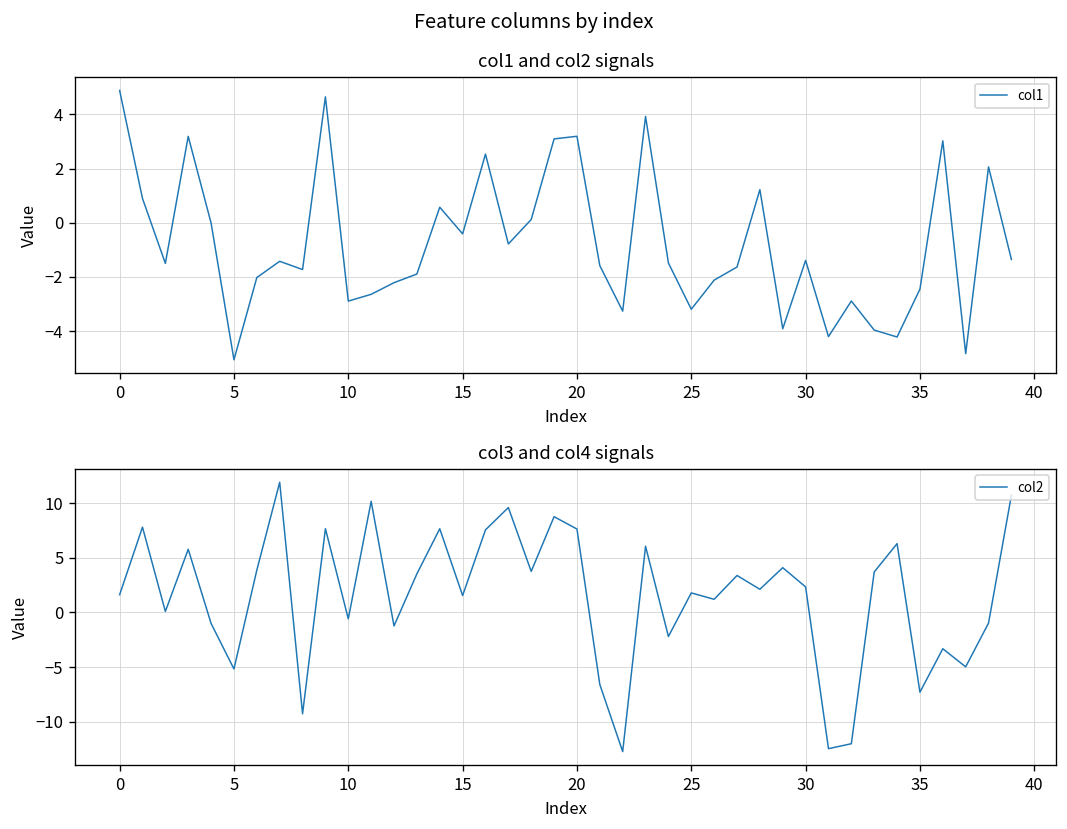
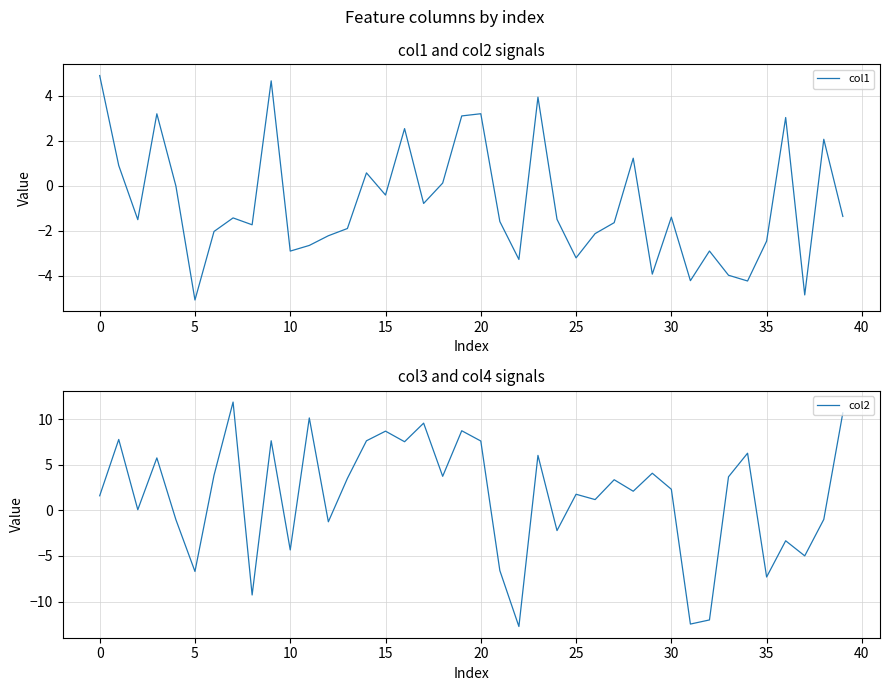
col3 and col4 signals, 5: -5 -> -7
col3 and col4 signals, 10: -1 -> -4
col3 and col4 signals, 15: 2 -> 9
